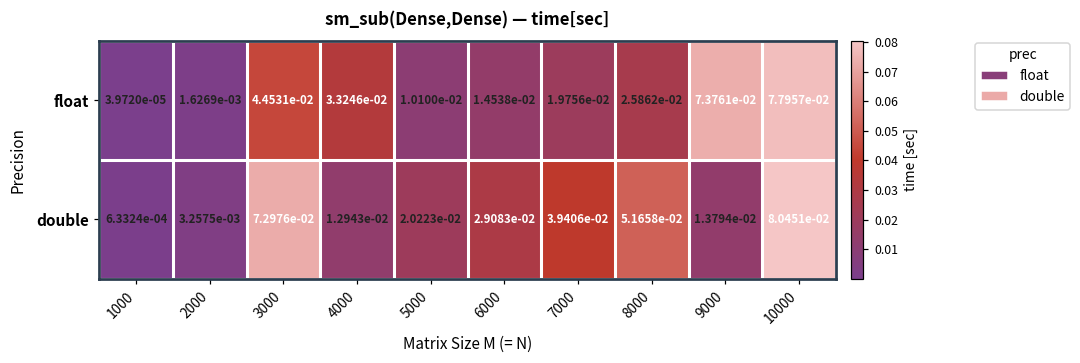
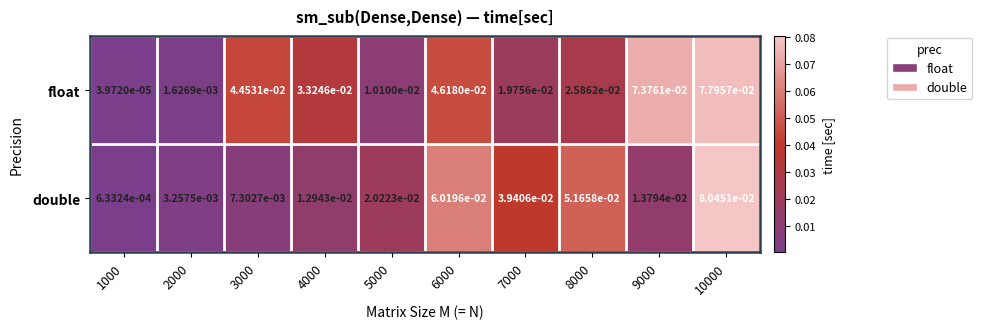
float, 6000: 1.4538e-02 -> 4.6180e-02
double, 3000: 7.2976e-02 -> 7.3027e-03
double, 6000: 2.9083e-02 -> 6.0196e-02
